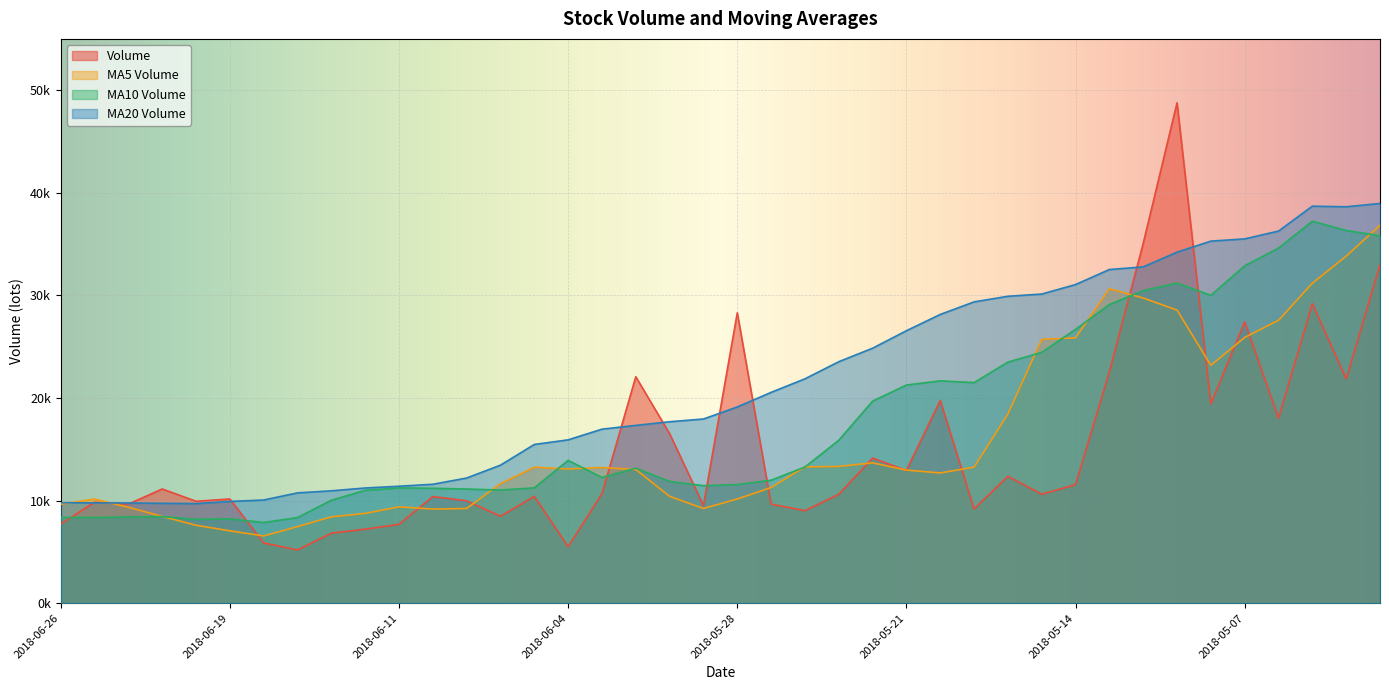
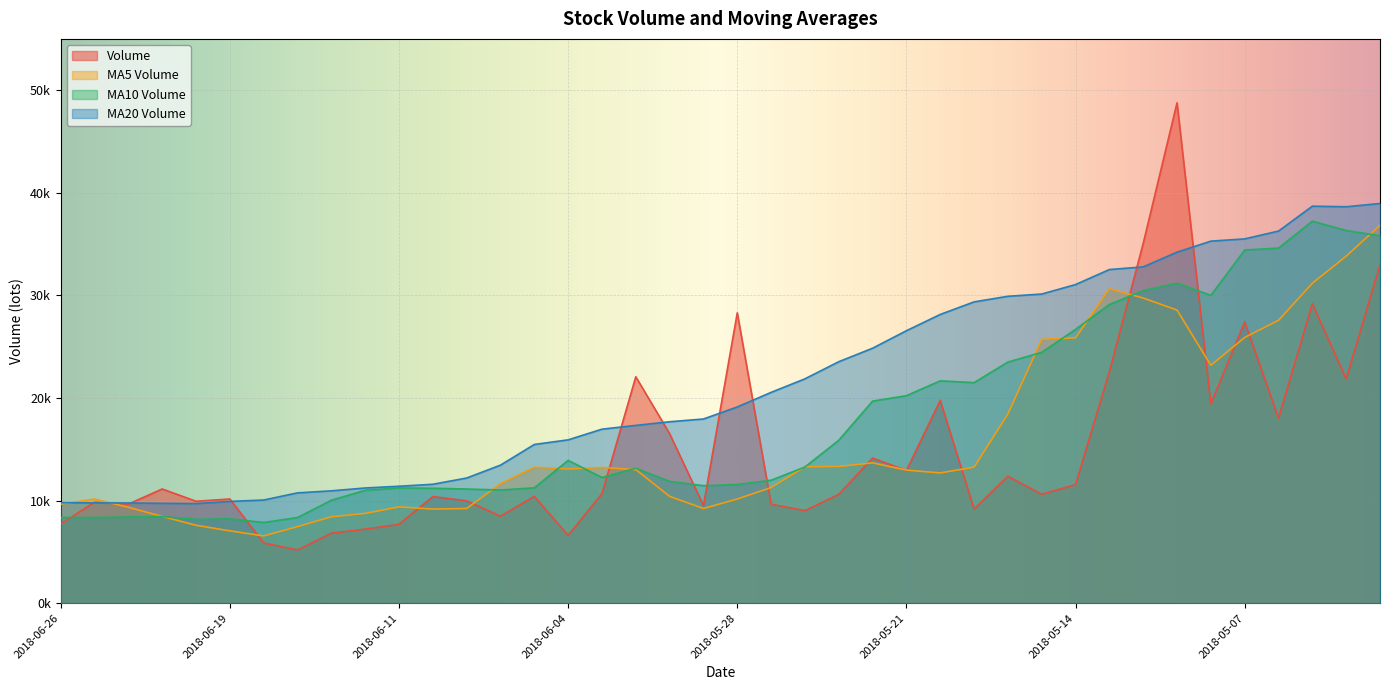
Volume, 2018-06-04: 5500 -> 6600
MA10 Volume, 2018-05-21: 21300 -> 20200
MA10 Volume, 2018-05-07: 32900 -> 34400
